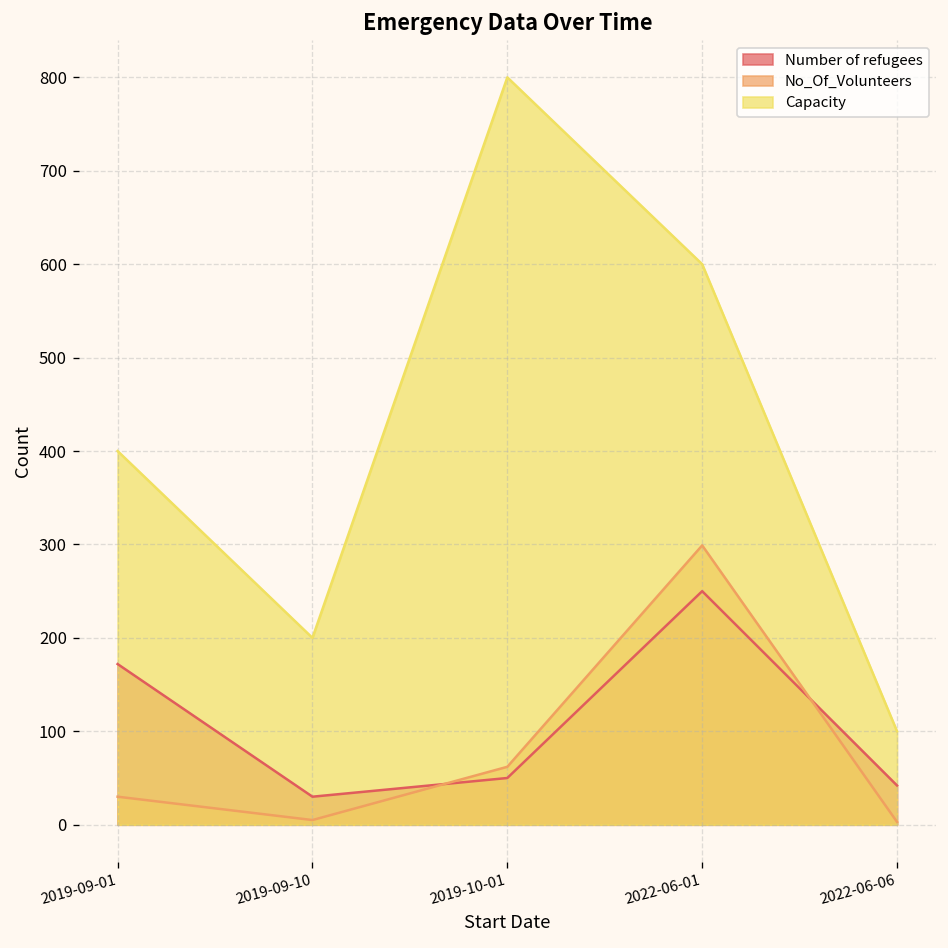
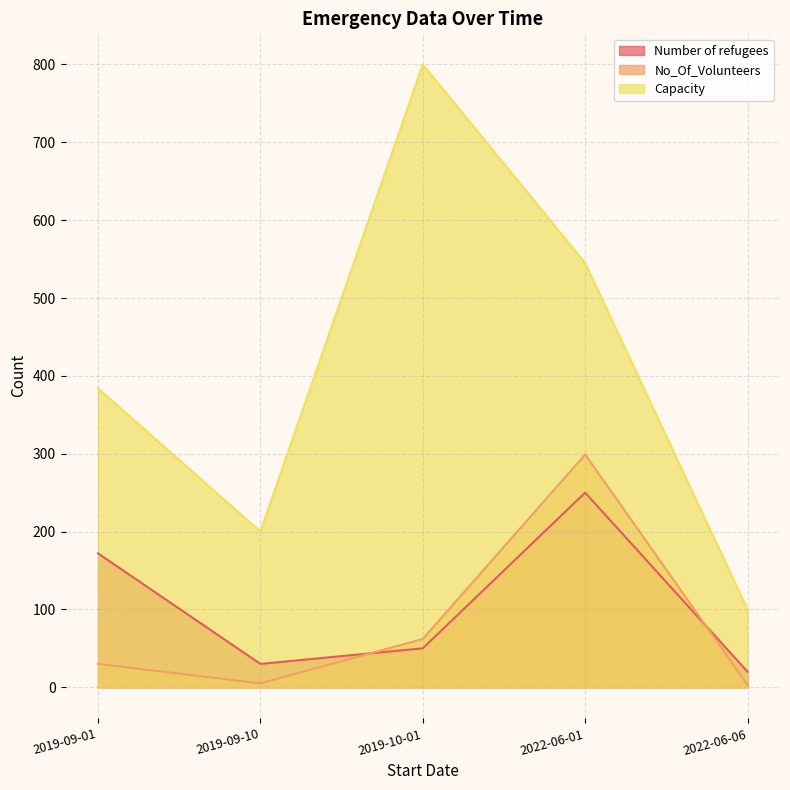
Capacity, 2019-09-01: 400 -> 380
Capacity, 2022-06-01: 600 -> 550
Number of refugees, 2022-06-06: 40 -> 20
